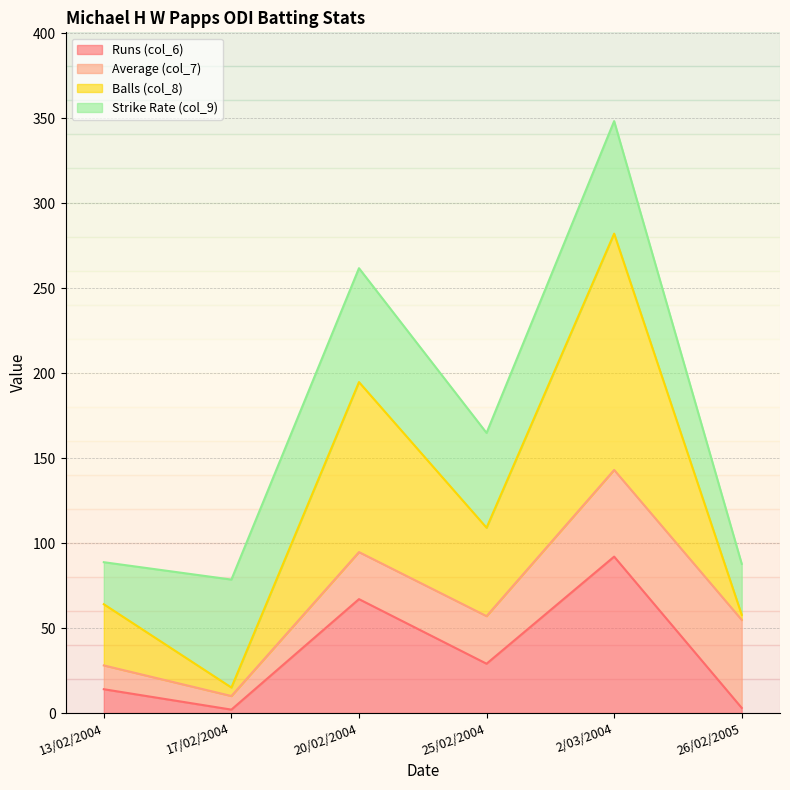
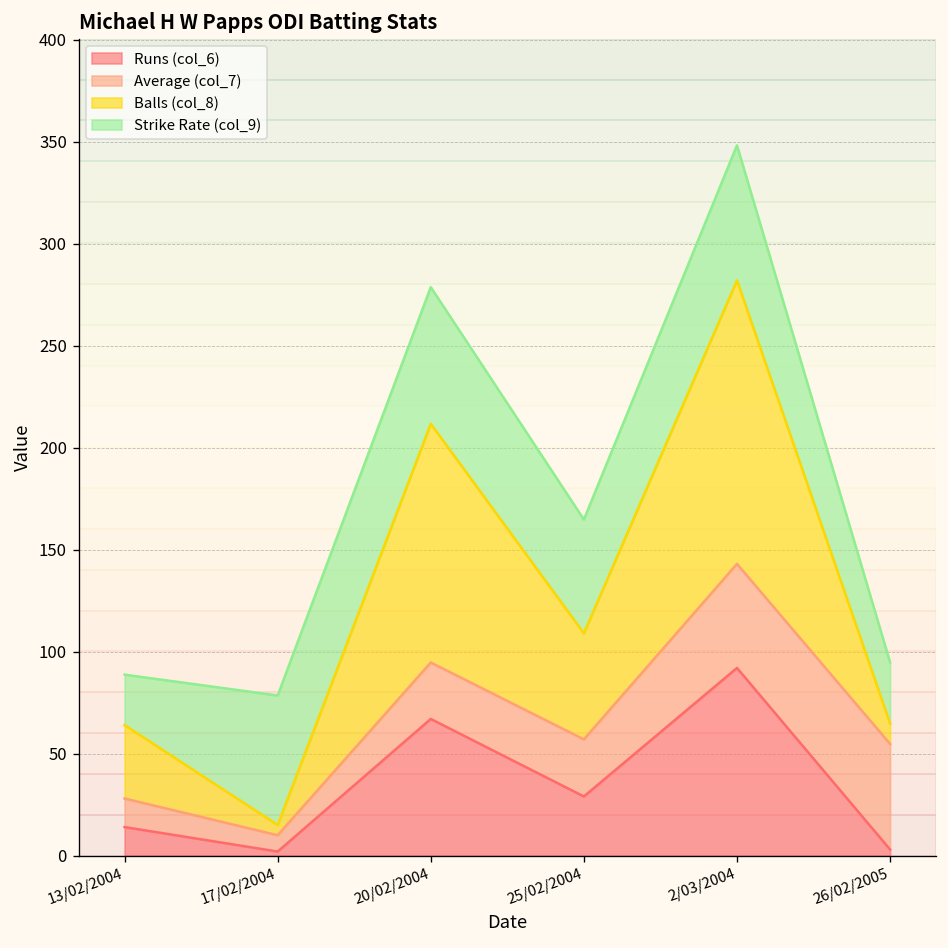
Balls (col_8), 20/02/2004: 100 -> 117
Balls (col_8), 26/02/2005: 3 -> 10
